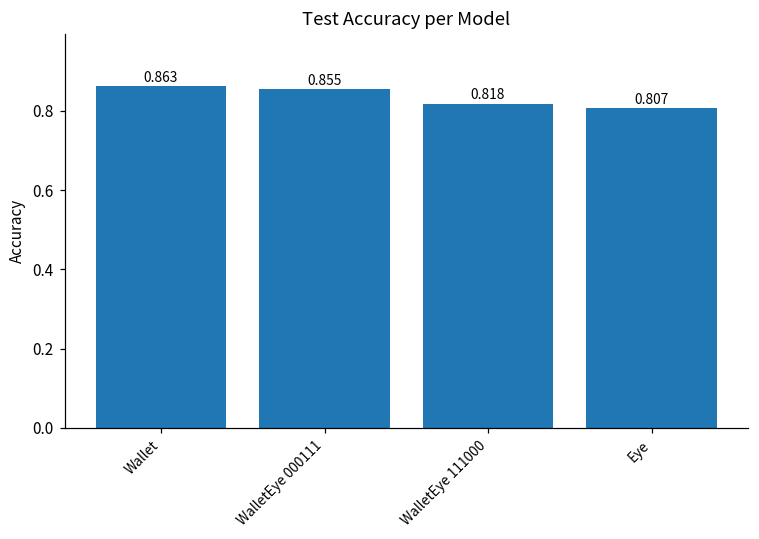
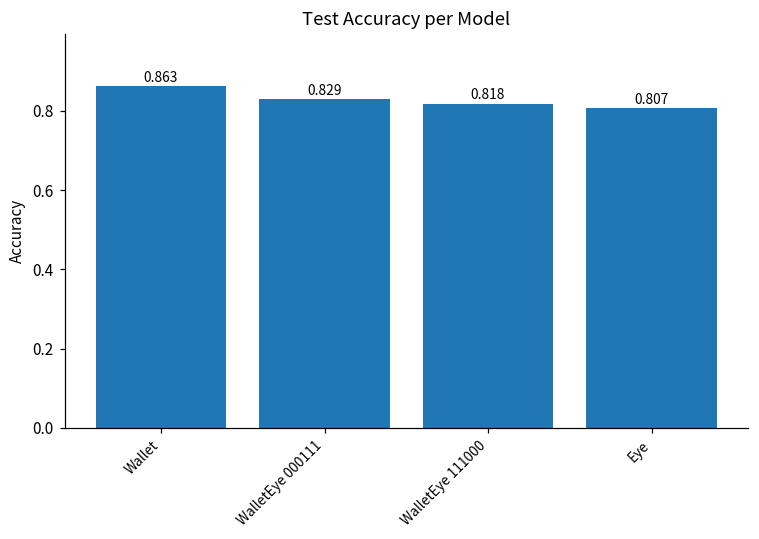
WalletEye 000111: 0.855 -> 0.829
